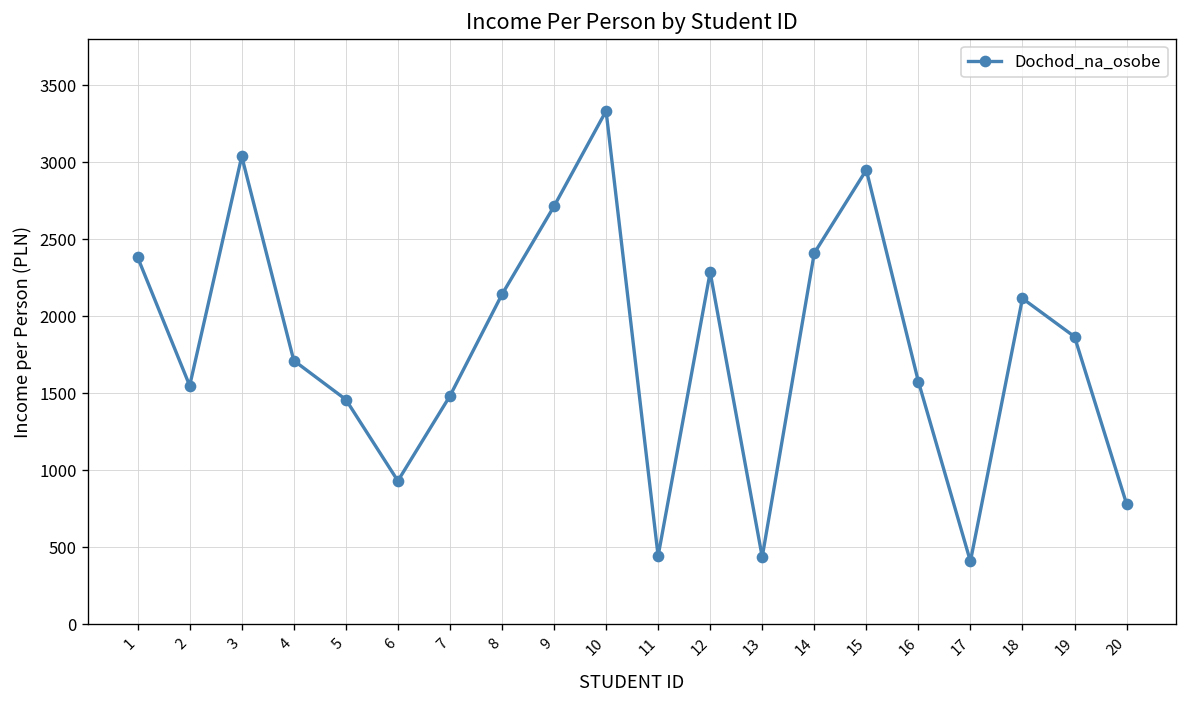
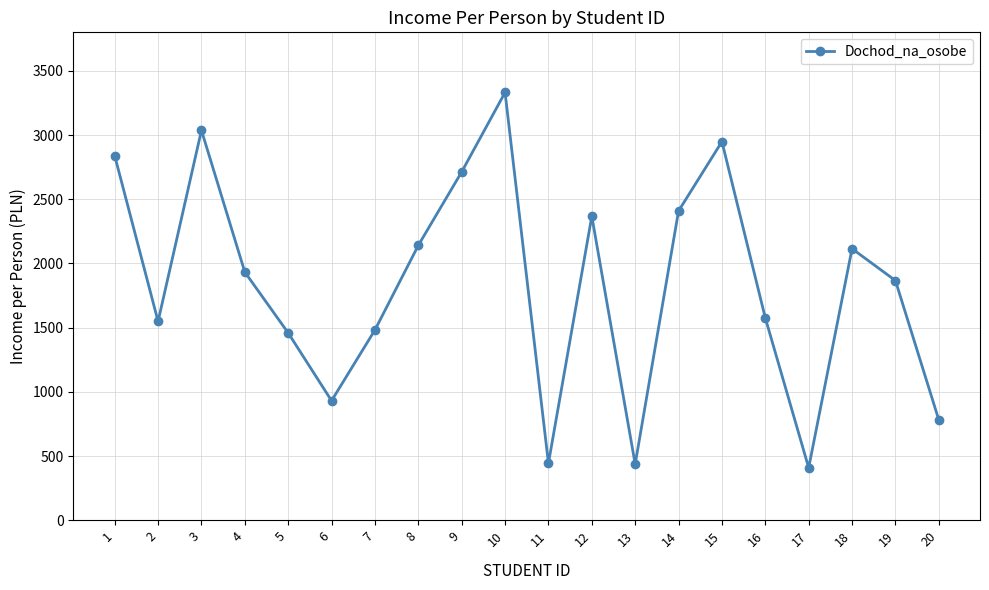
1: 2380 -> 2840
4: 1710 -> 1930
12: 2290 -> 2370
